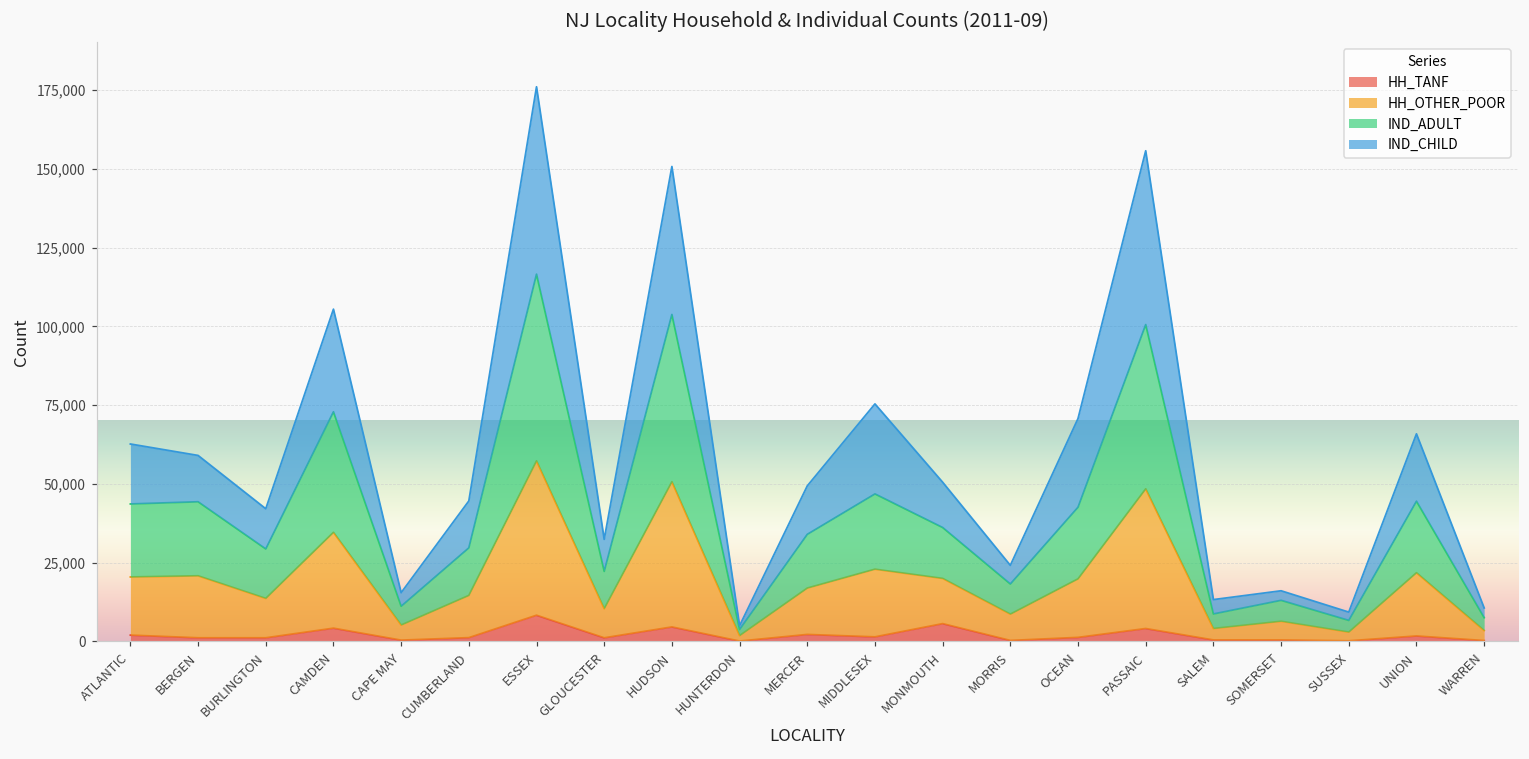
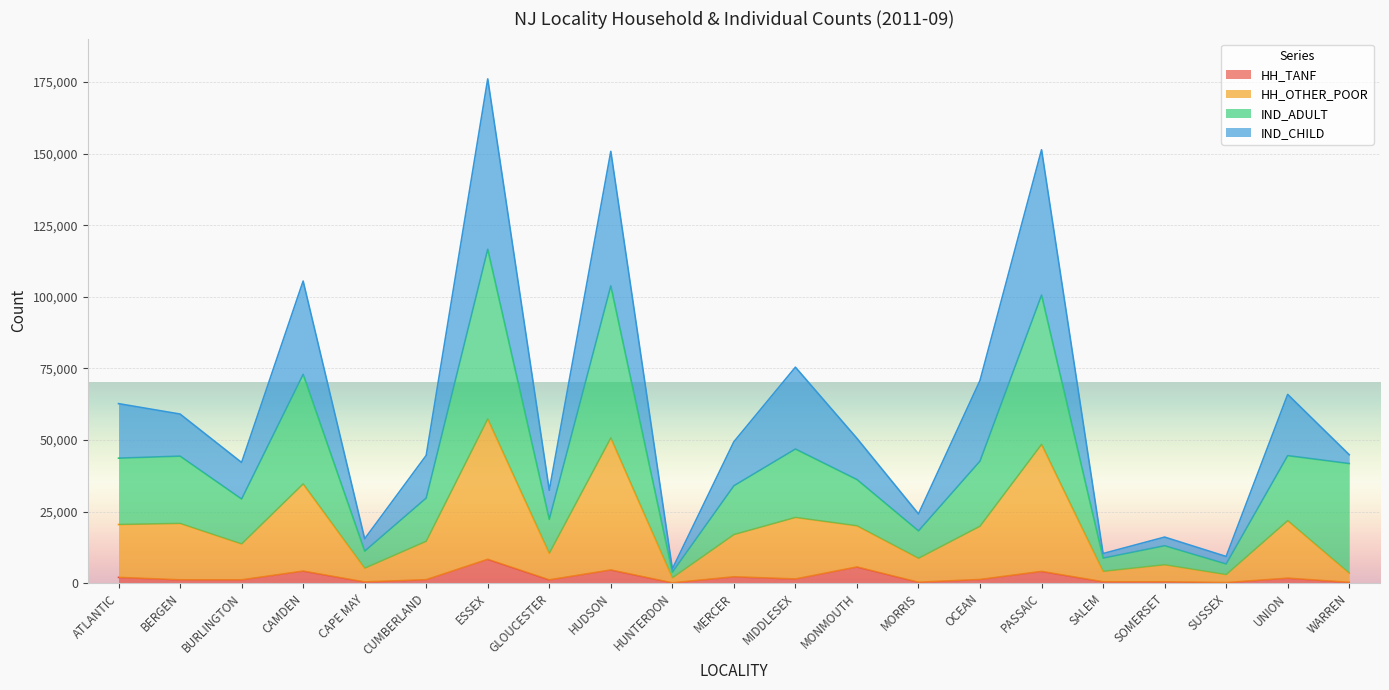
IND_CHILD, PASSAIC: 55,000 -> 51,000
IND_CHILD, SALEM: 5,000 -> 2,000
IND_ADULT, WARREN: 4,000 -> 38,000
